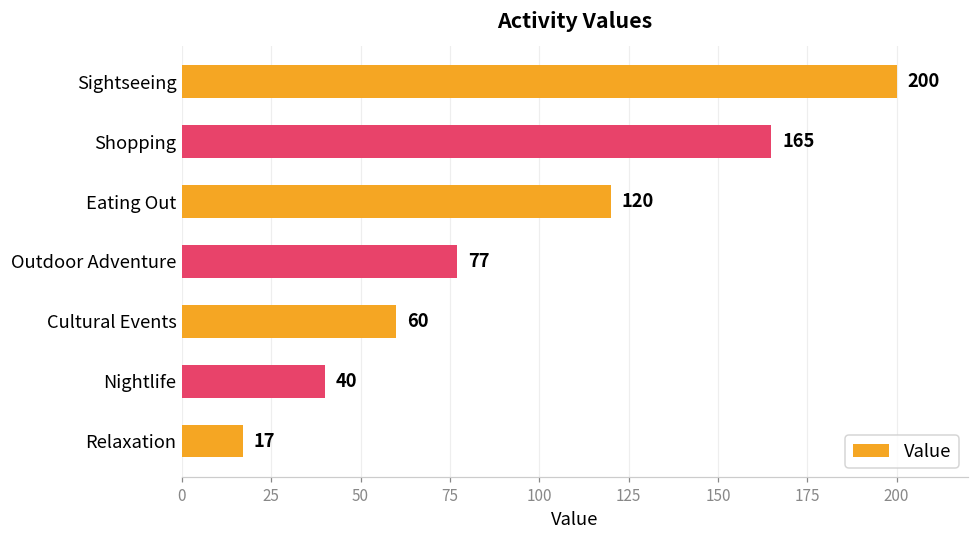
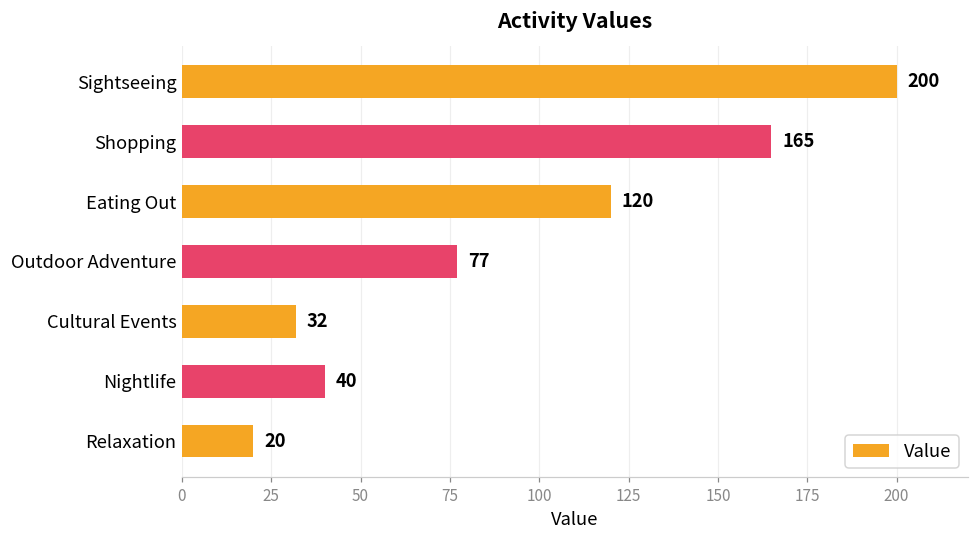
Cultural Events: 60 -> 32
Relaxation: 17 -> 20
